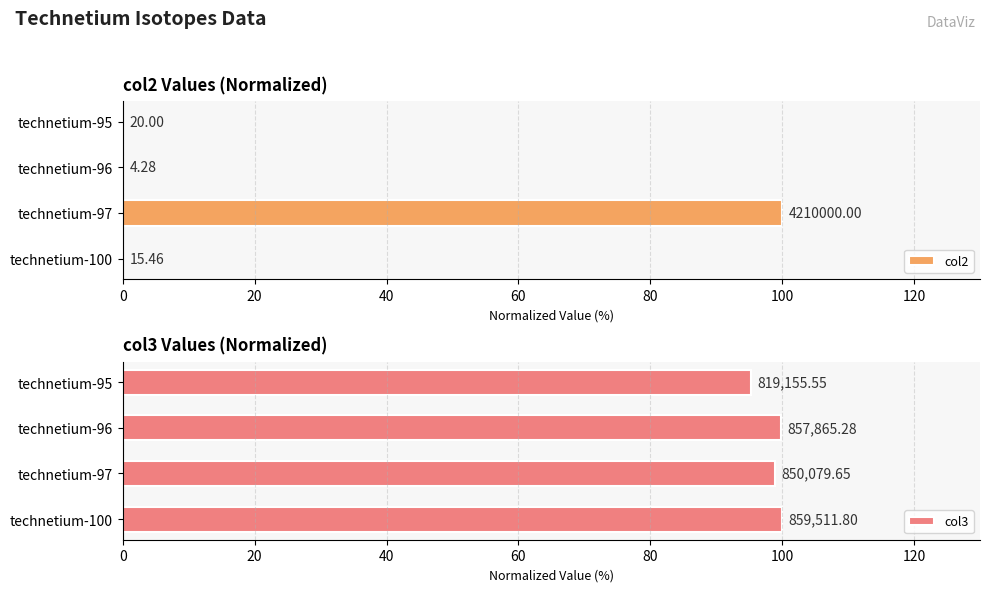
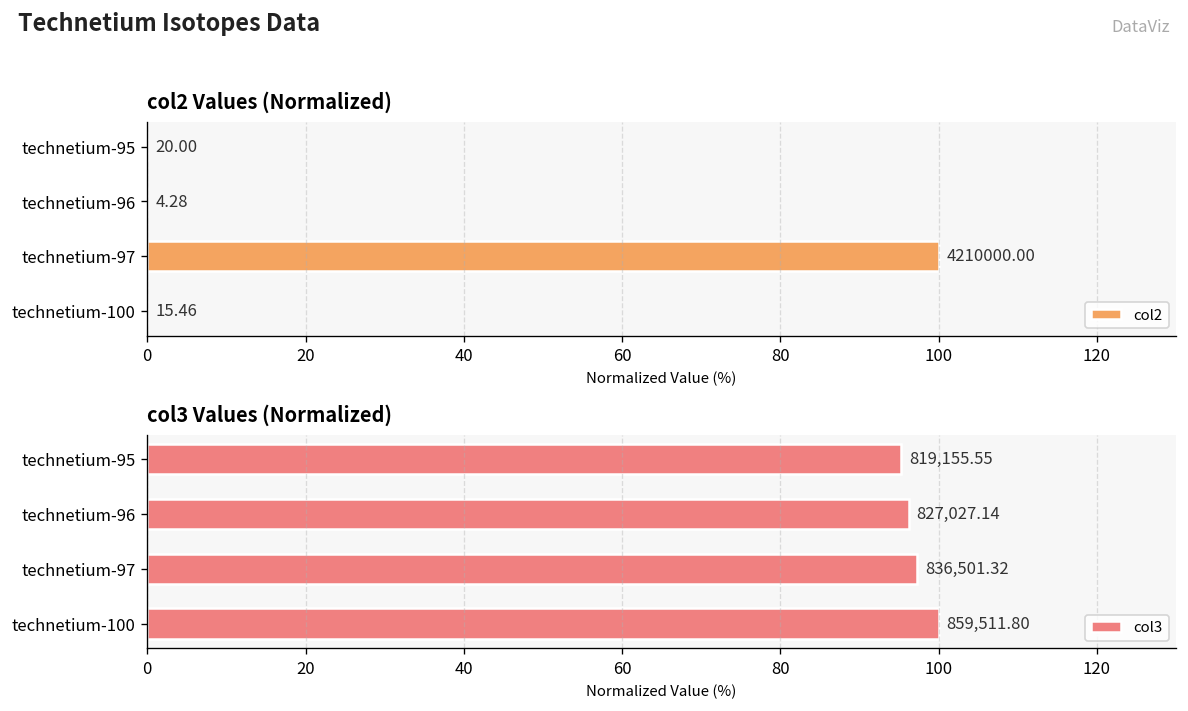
col3 Values (Normalized), technetium-96: 857,865.28 -> 827,027.14
col3 Values (Normalized), technetium-97: 850,079.65 -> 836,501.32
